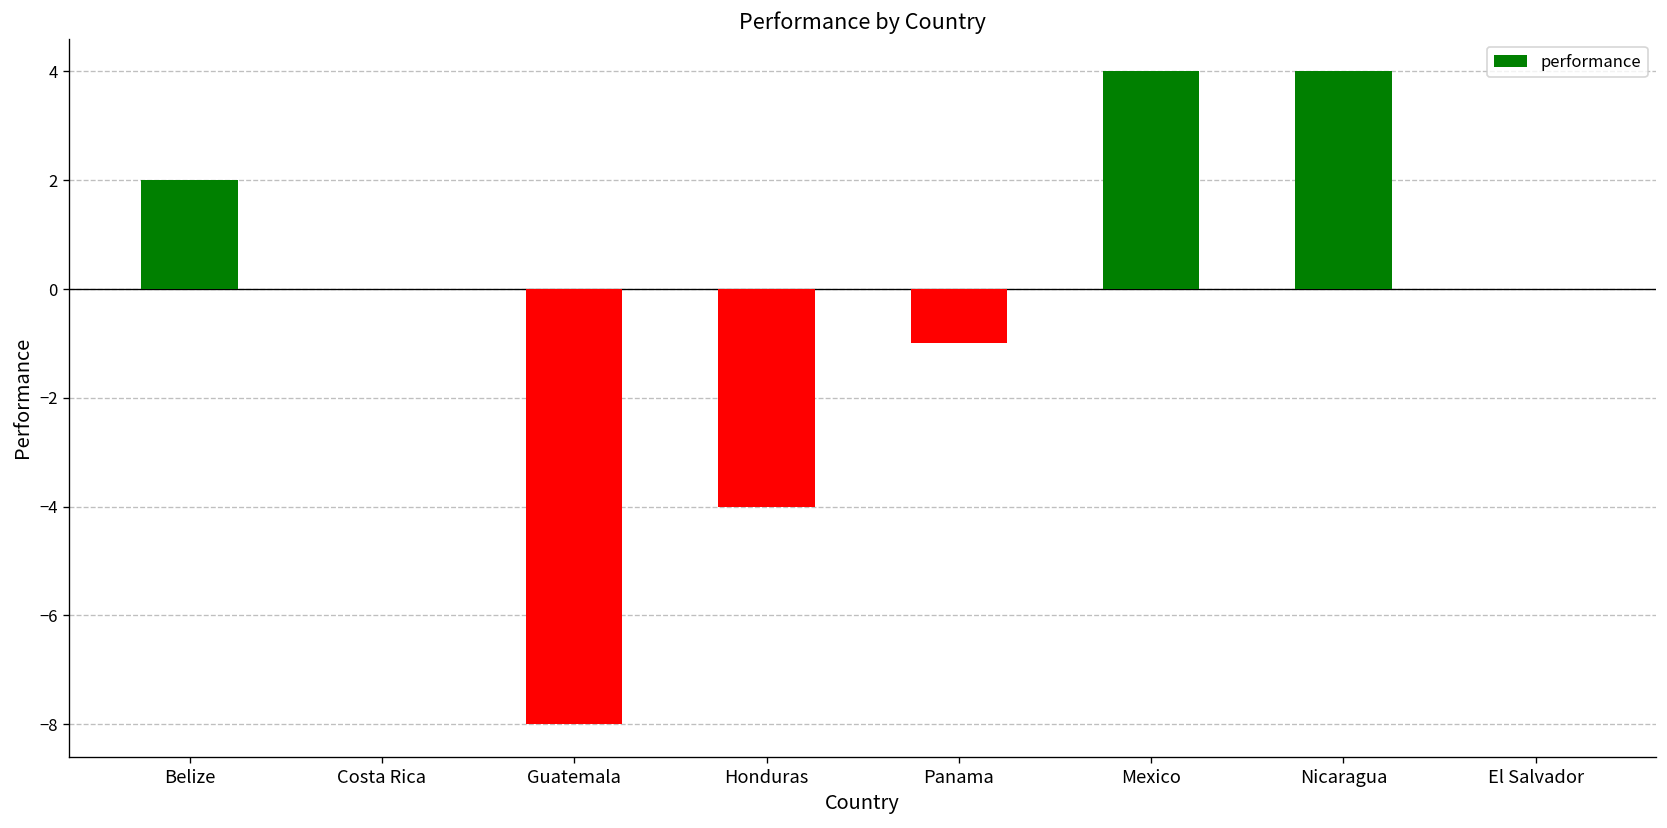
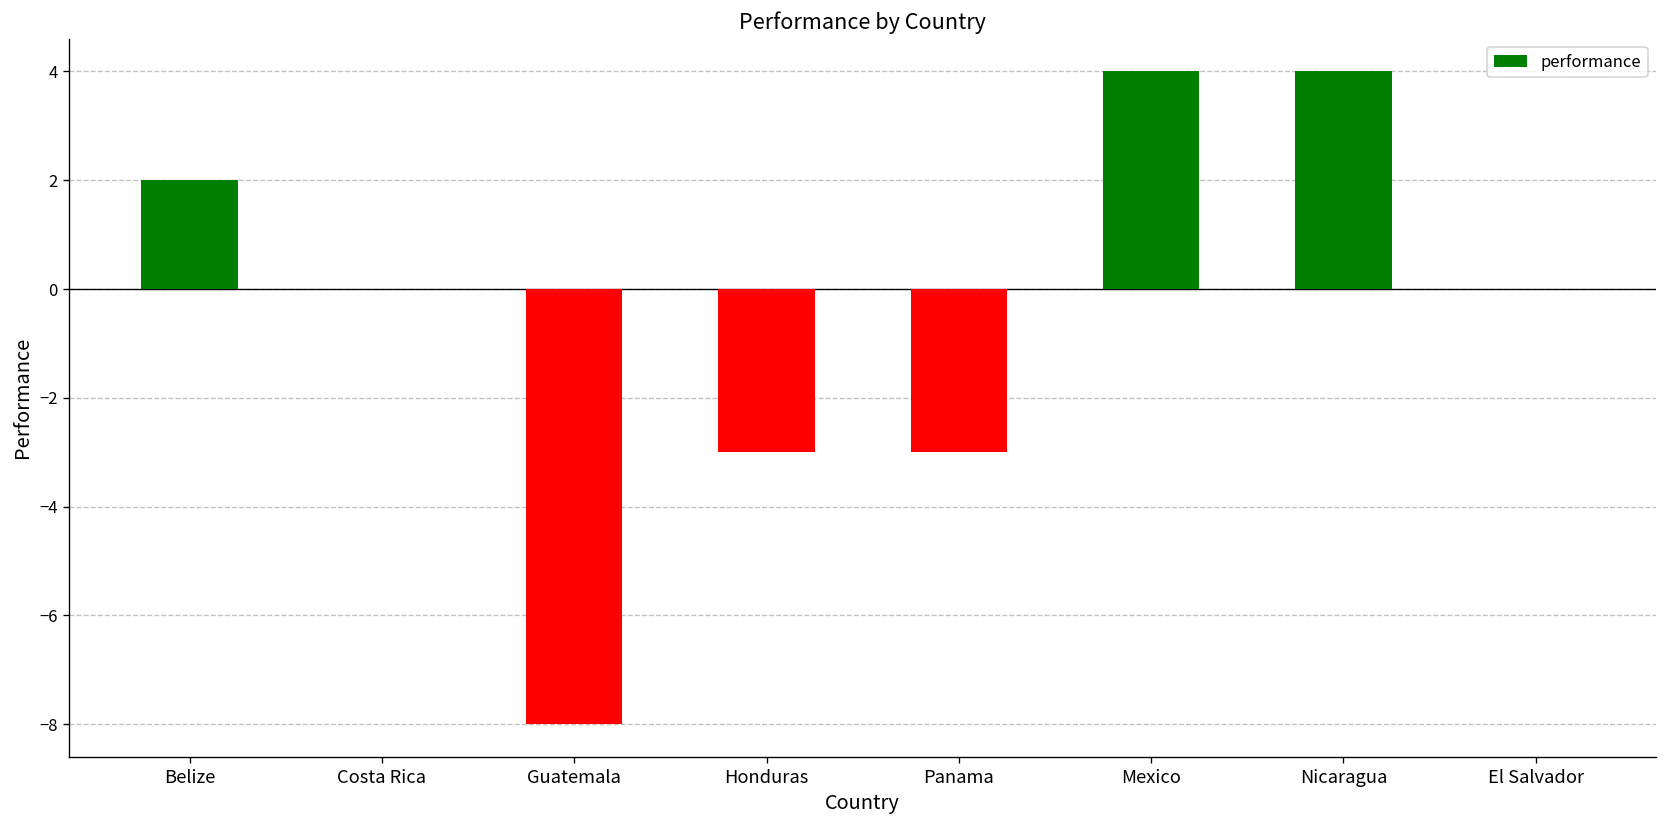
Honduras: -4 -> -3
Panama: -1 -> -3
